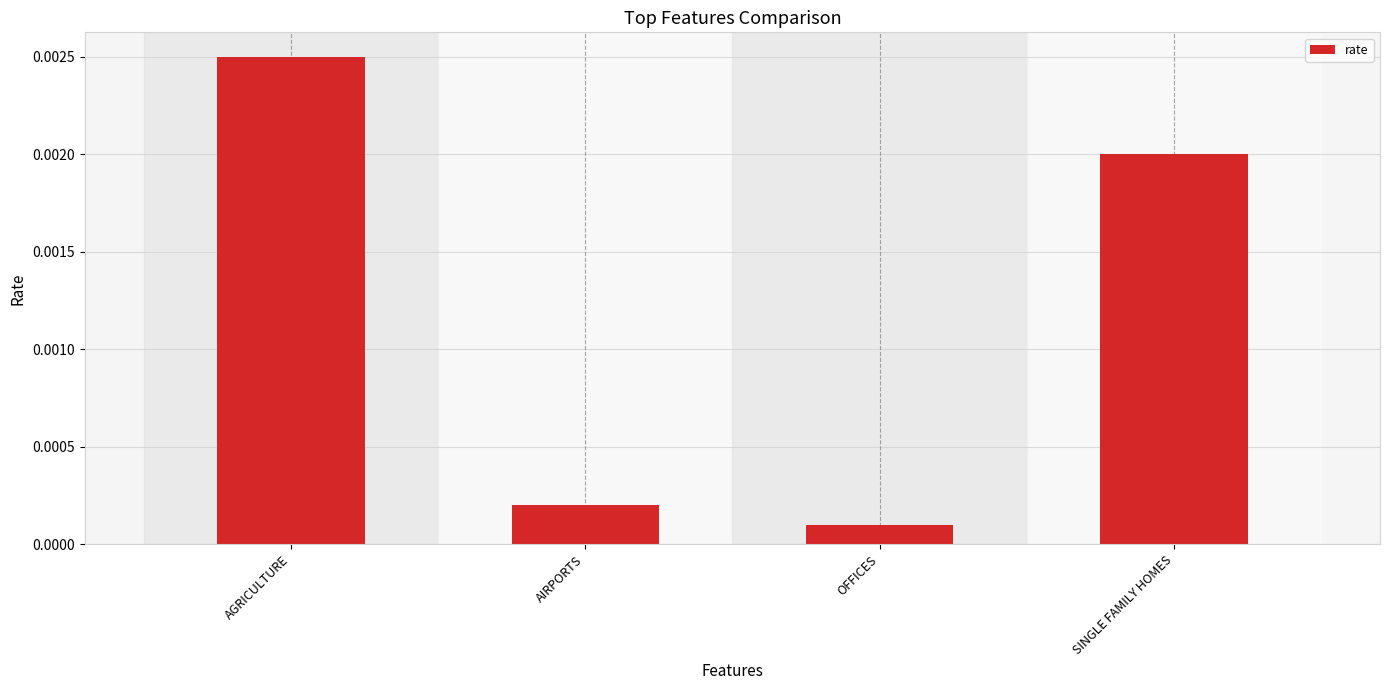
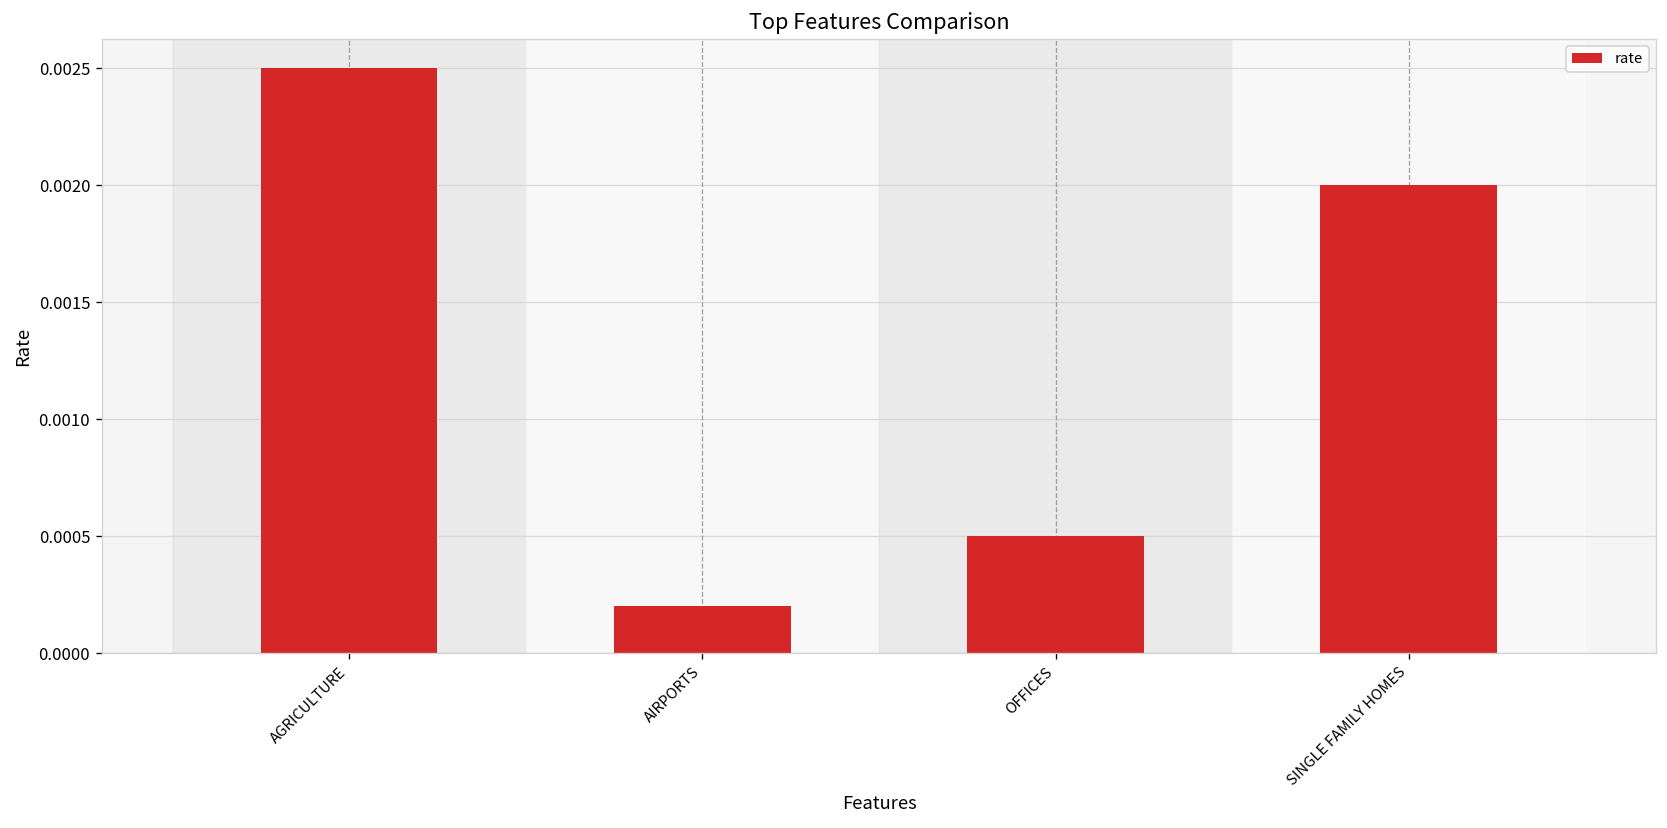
OFFICES: 0.0001 -> 0.0005
